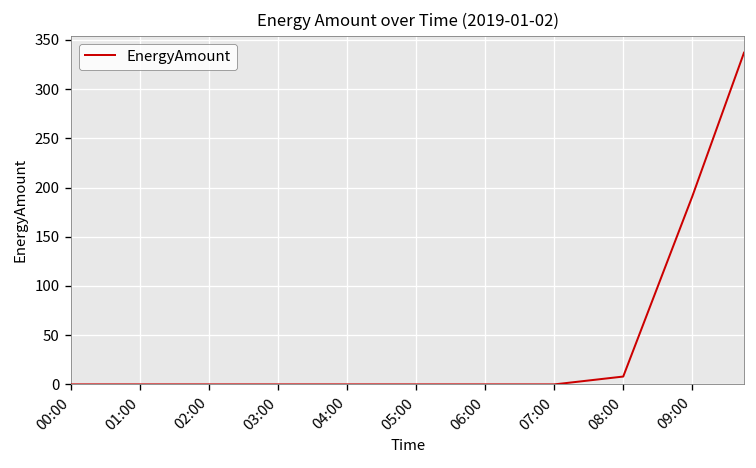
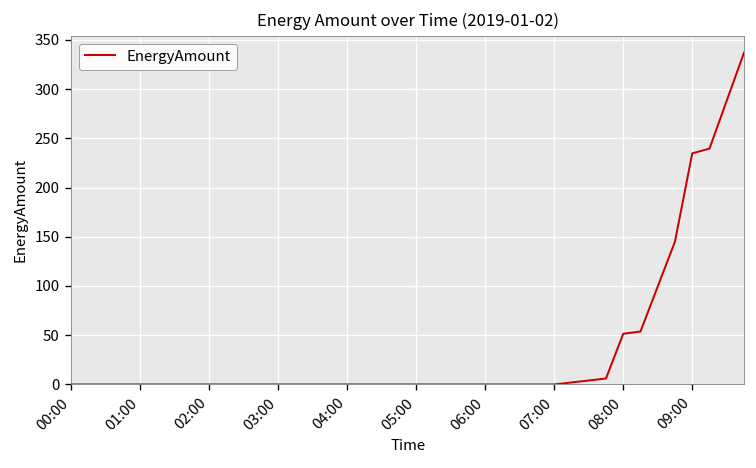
08:00: 10 -> 50
09:00: 190 -> 230
